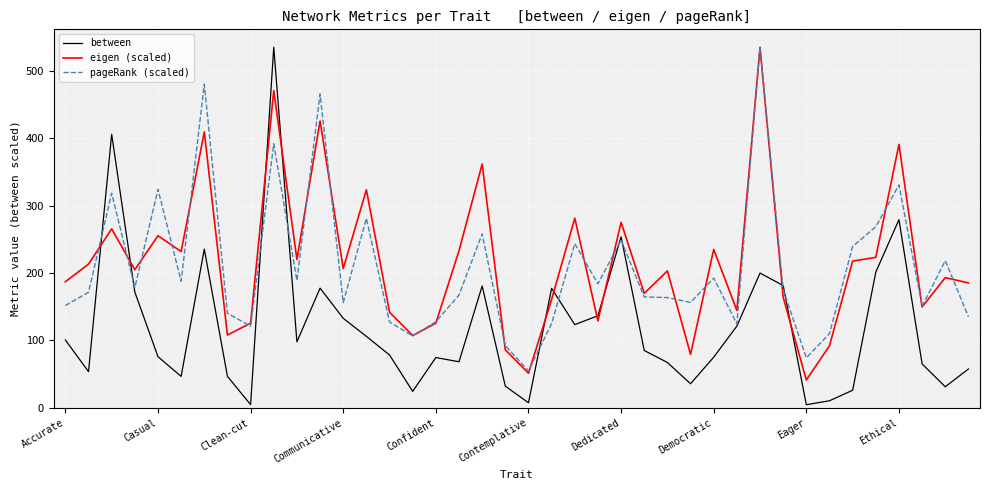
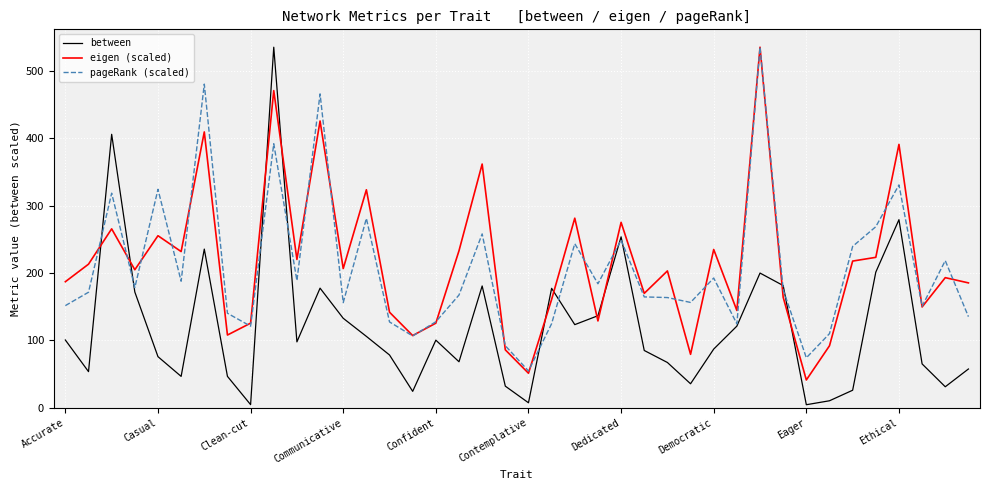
between, Confident: 70 -> 100
between, Democratic: 80 -> 90
